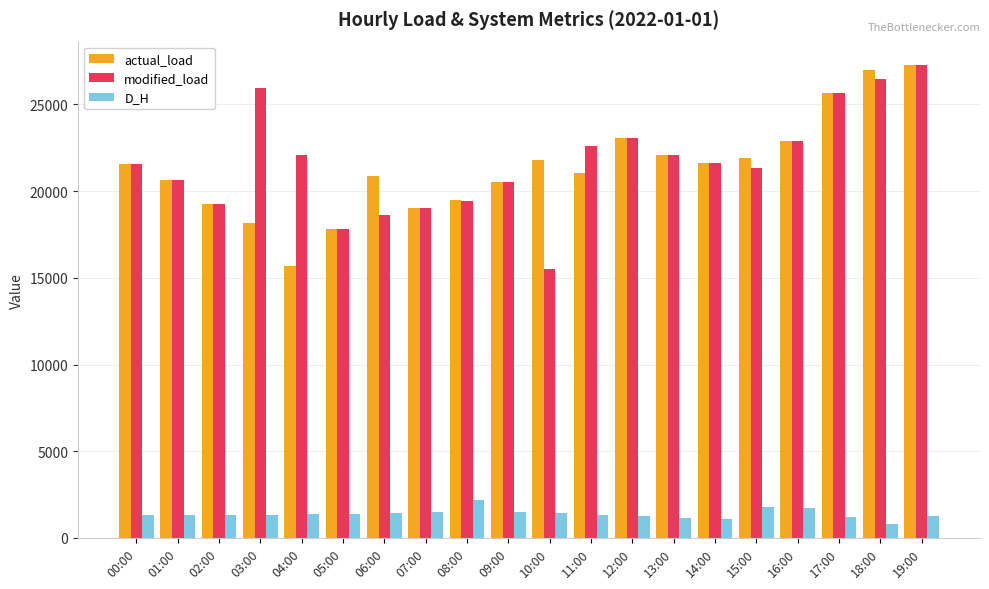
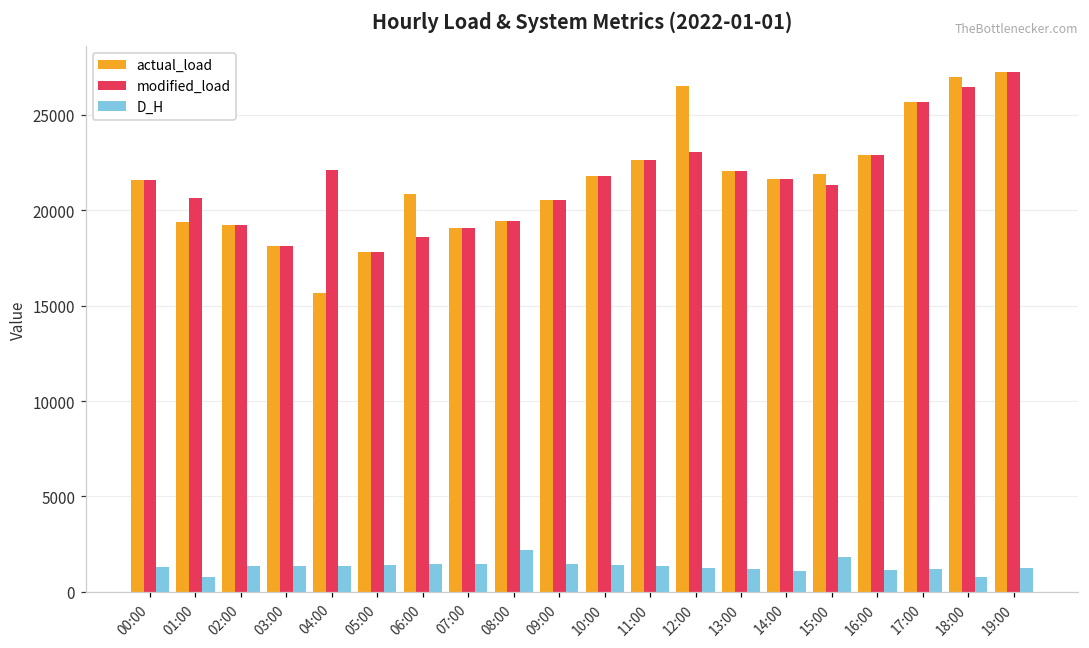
actual_load, 01:00: 20600 -> 19400
D_H, 01:00: 1300 -> 800
modified_load, 03:00: 25900 -> 18100
modified_load, 10:00: 15500 -> 21800
actual_load, 11:00: 21100 -> 22600
actual_load, 12:00: 23100 -> 26500
D_H, 16:00: 1700 -> 1100
